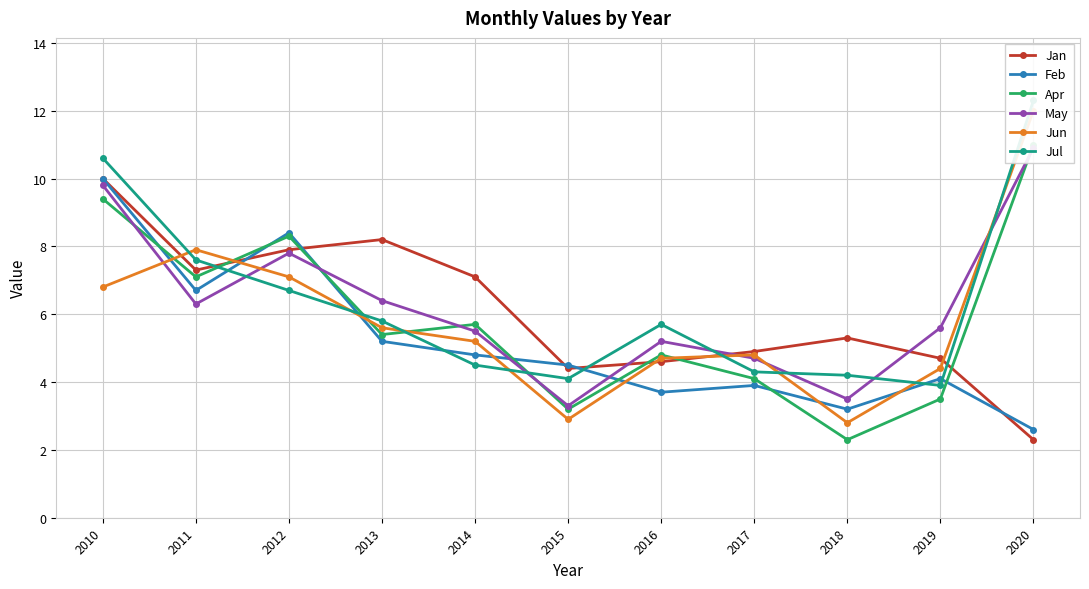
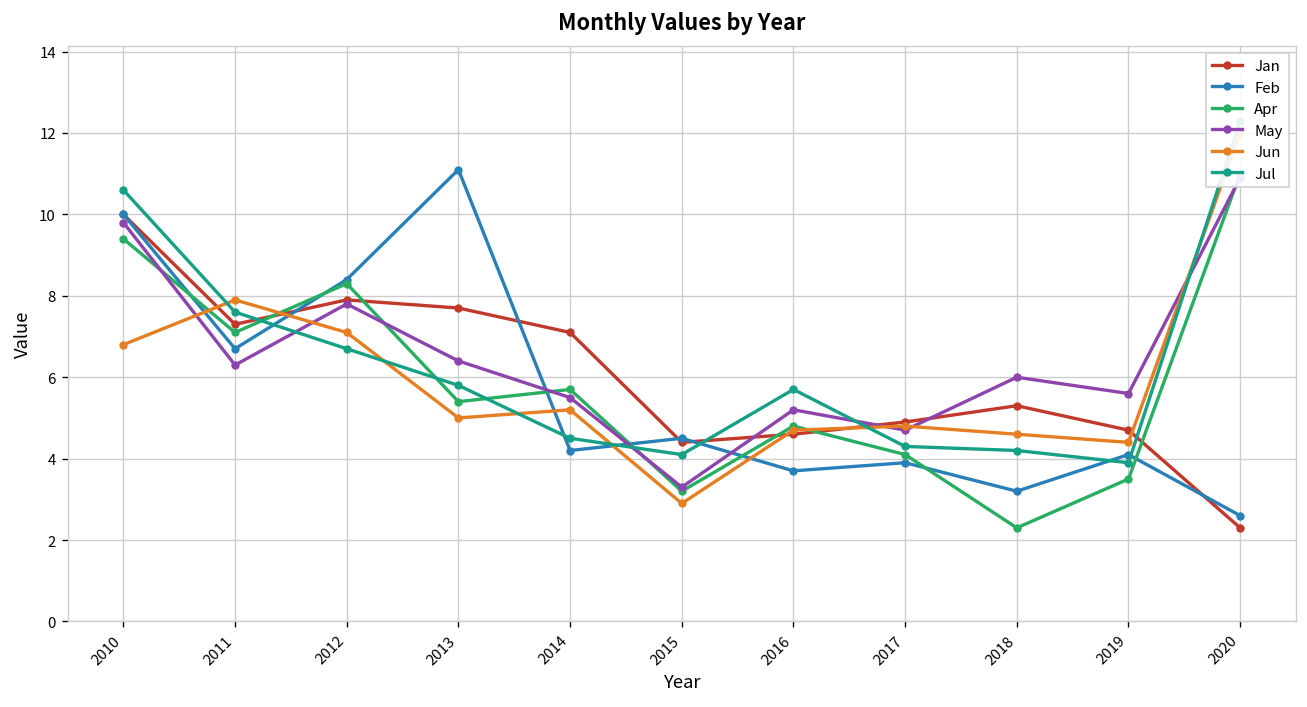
Jan, 2013: 8.2 -> 7.7
Feb, 2013: 5.2 -> 11.1
Jun, 2013: 5.6 -> 5.0
Feb, 2014: 4.8 -> 4.2
May, 2018: 3.5 -> 6.0
Jun, 2018: 2.8 -> 4.6
